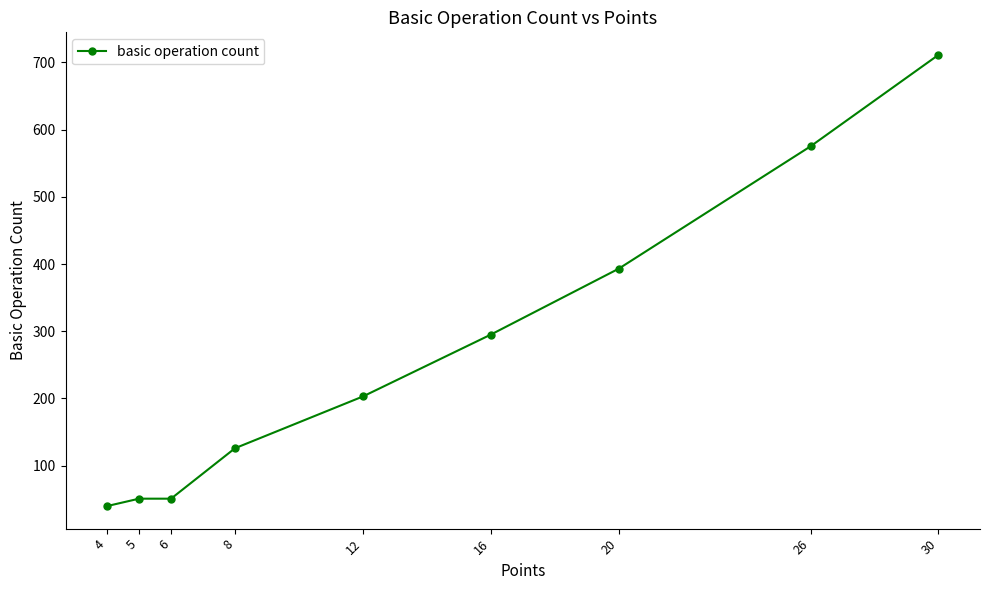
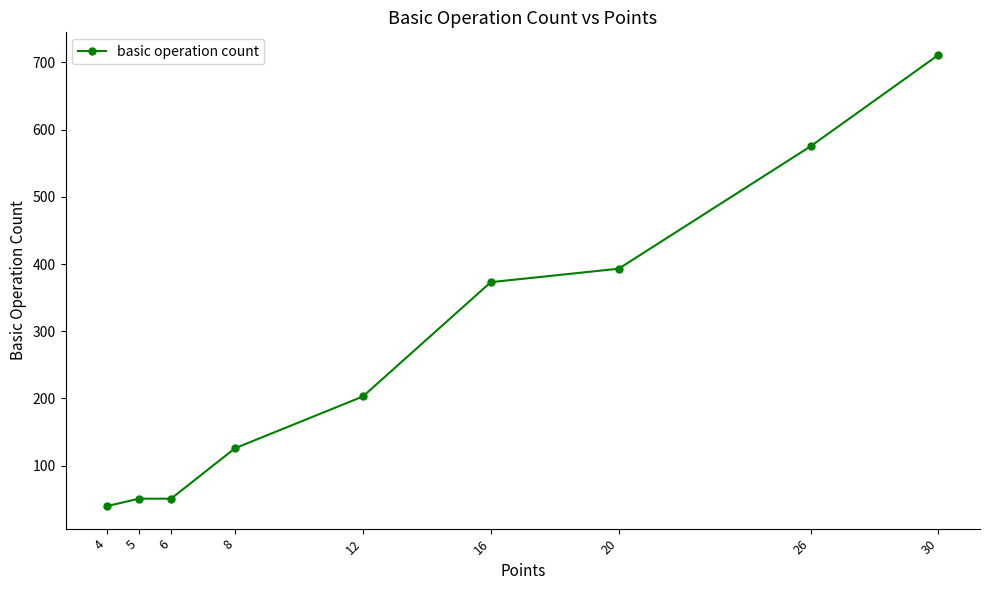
16: 300 -> 370
